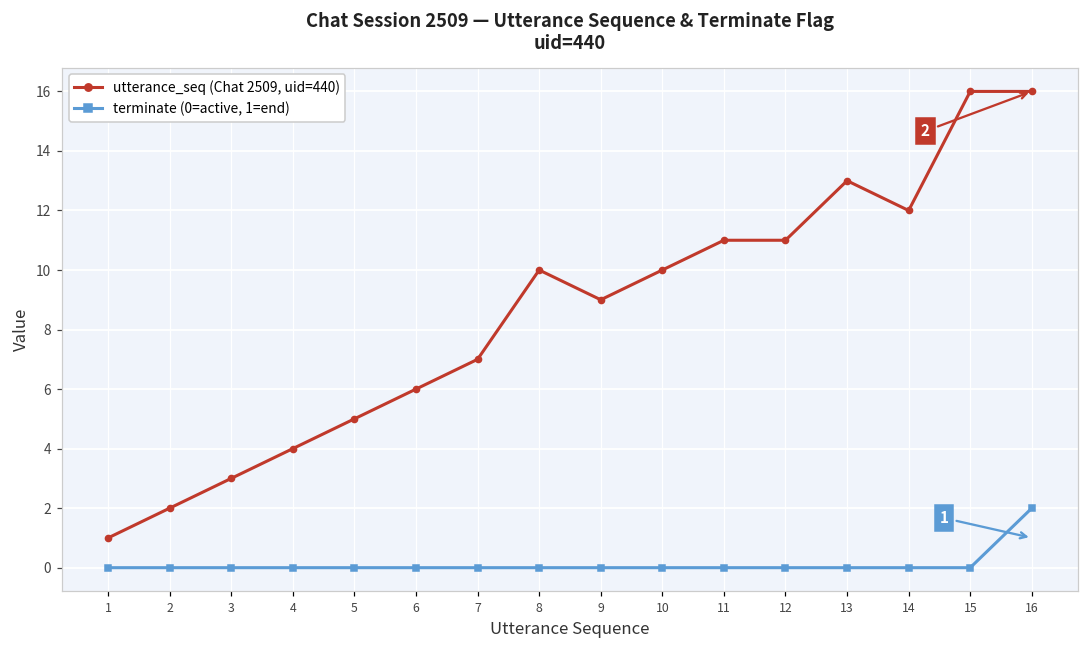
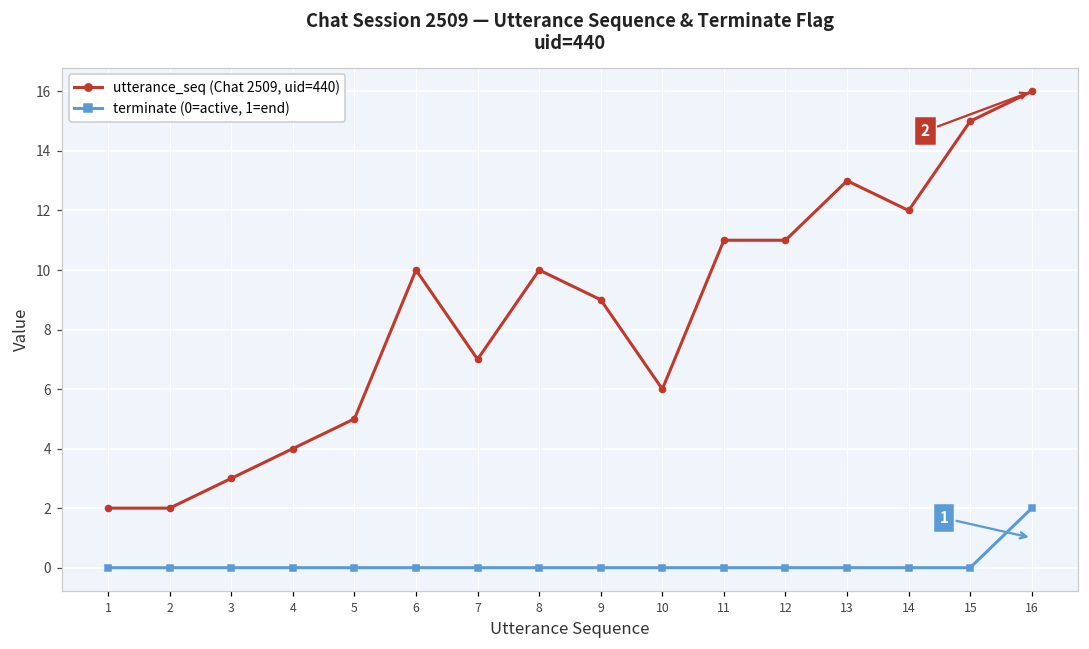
utterance_seq (Chat 2509, uid=440), 1: 1 -> 2
utterance_seq (Chat 2509, uid=440), 6: 6 -> 10
utterance_seq (Chat 2509, uid=440), 10: 10 -> 6
utterance_seq (Chat 2509, uid=440), 15: 16 -> 15
